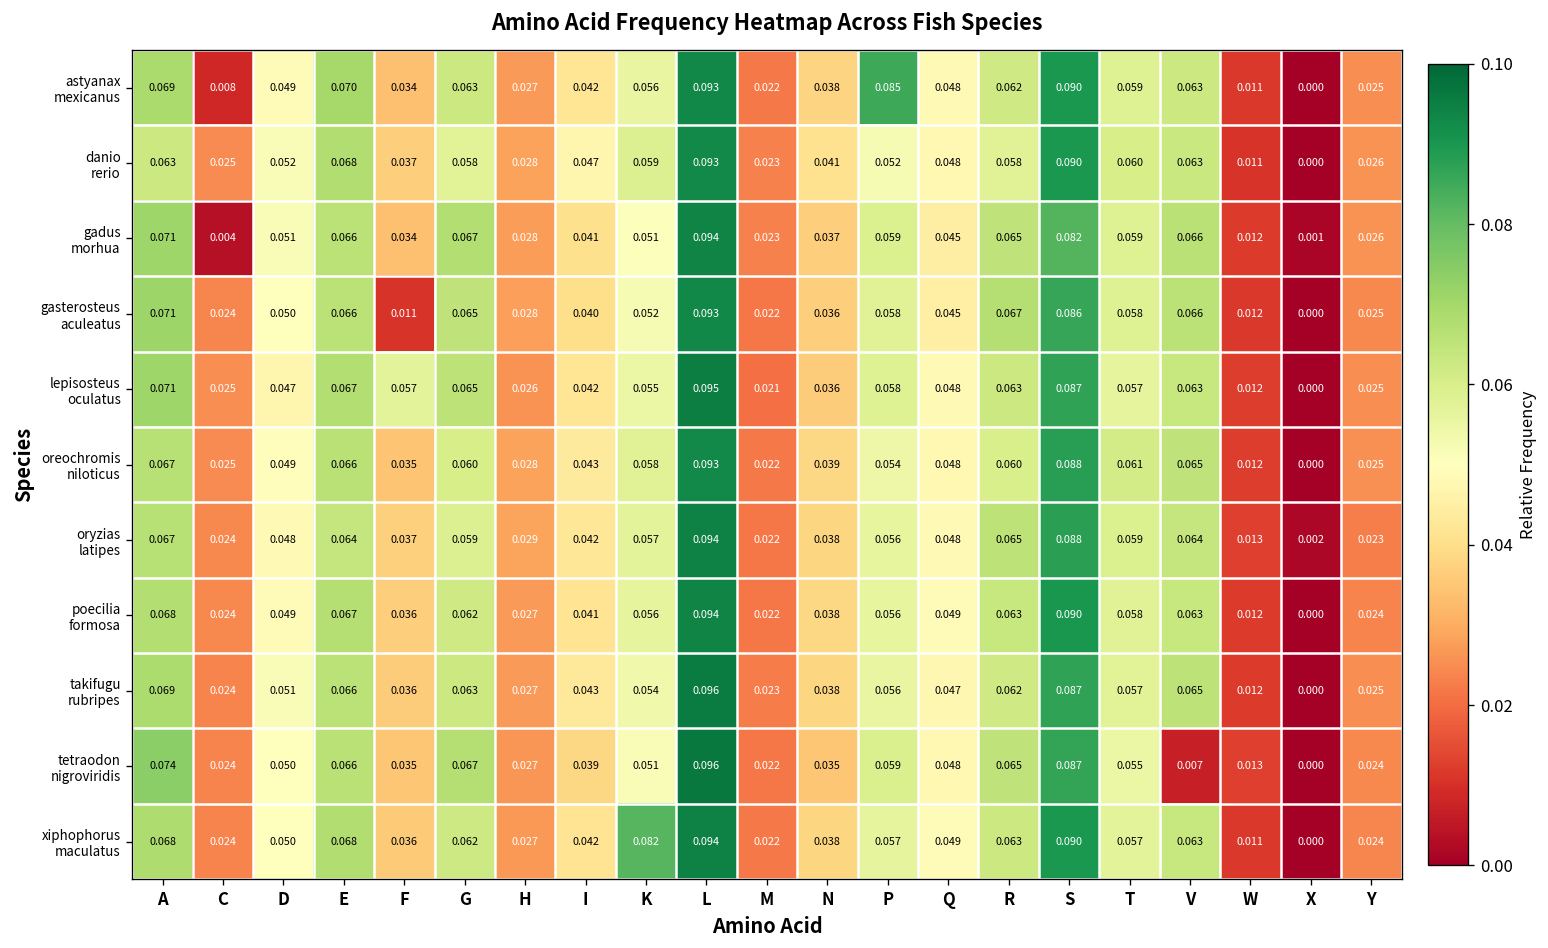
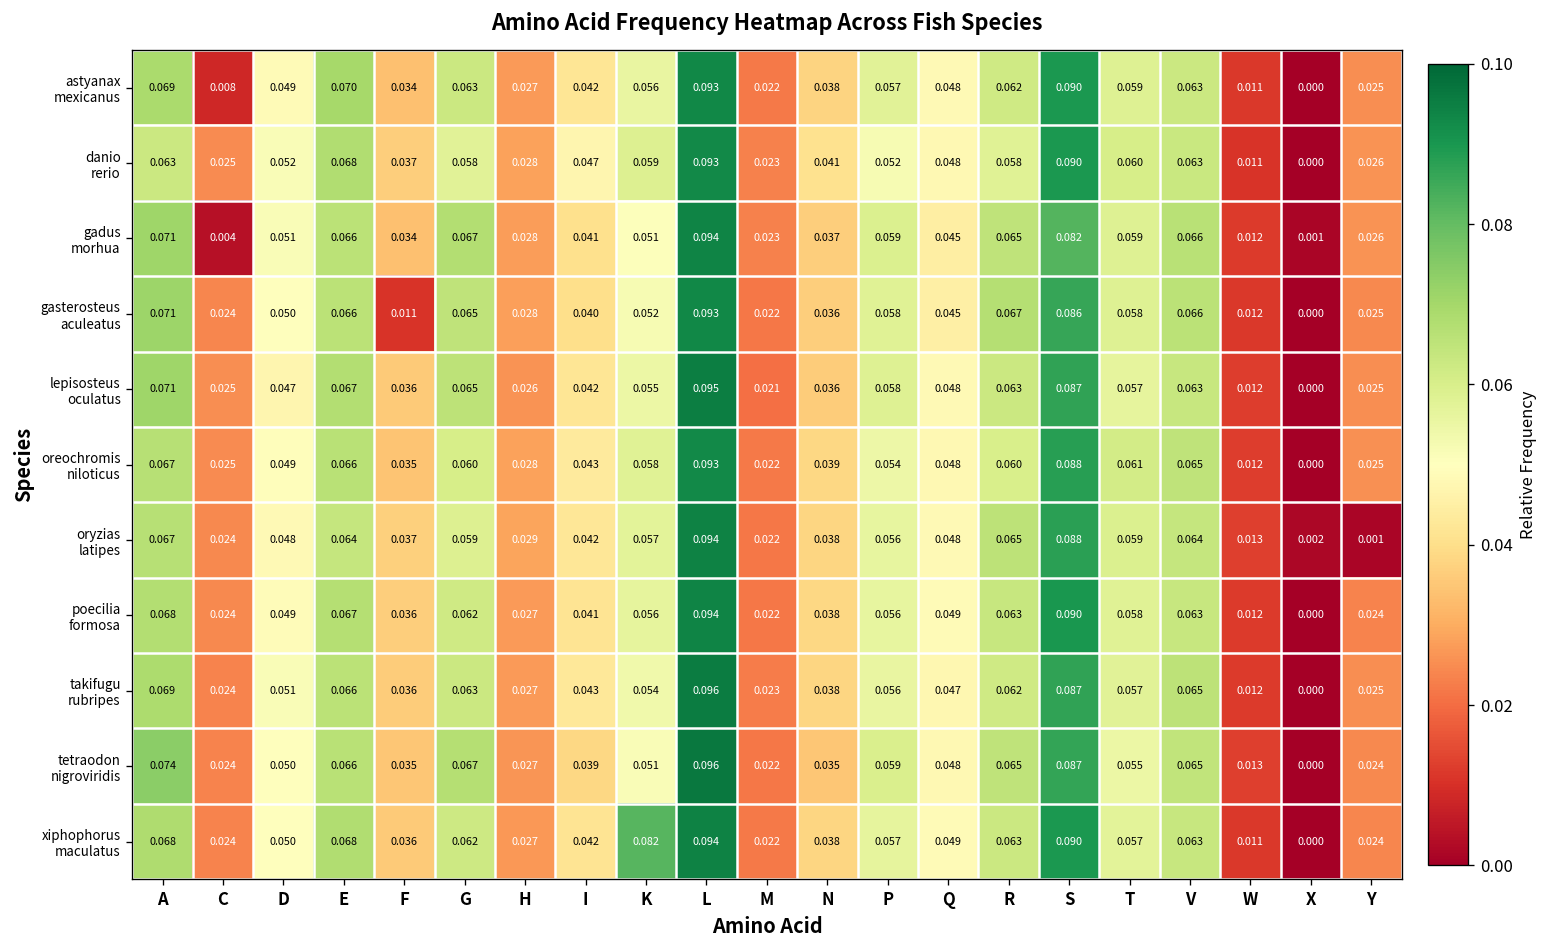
astyanax mexicanus, P: 0.085 -> 0.057
lepisosteus oculatus, F: 0.057 -> 0.036
oryzias latipes, Y: 0.023 -> 0.001
tetraodon nigroviridis, V: 0.007 -> 0.065
